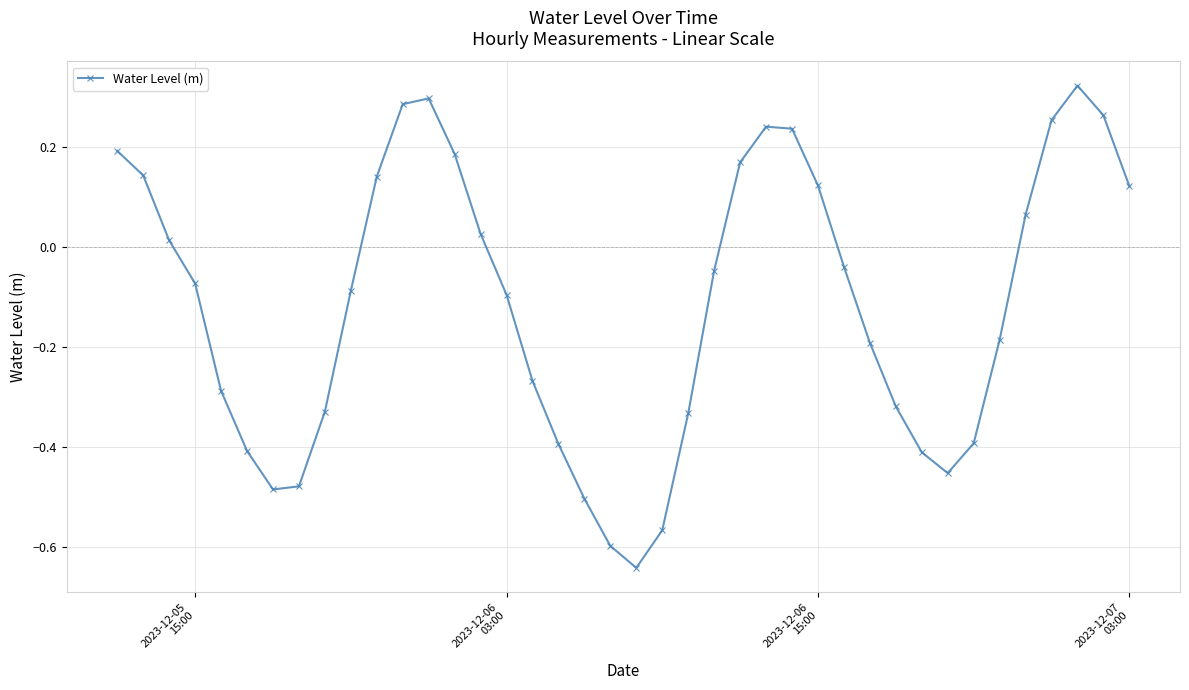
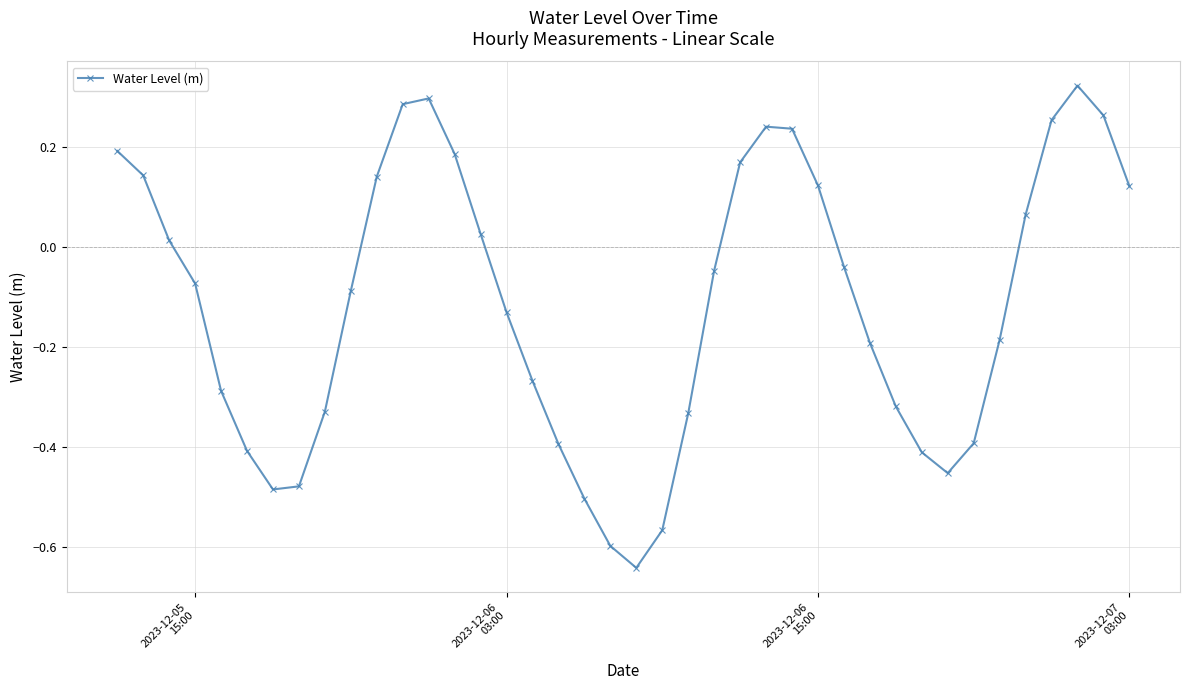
2023-12-06 03:00: -0.10 -> -0.13
